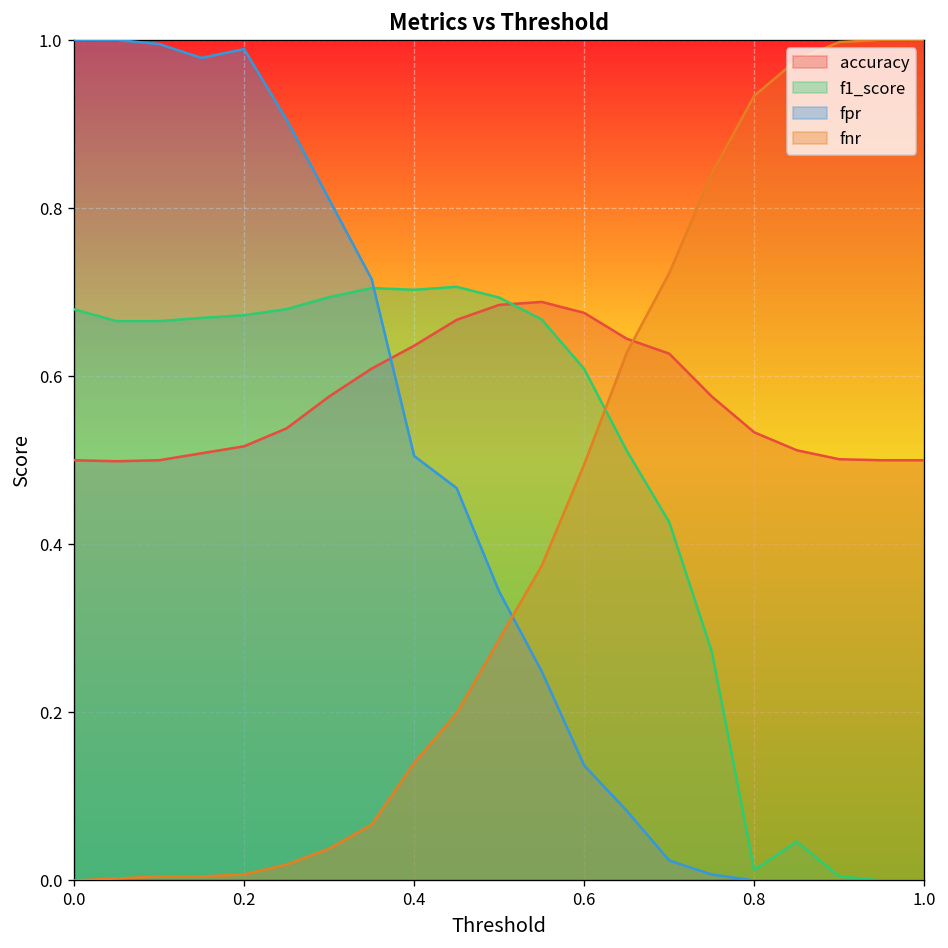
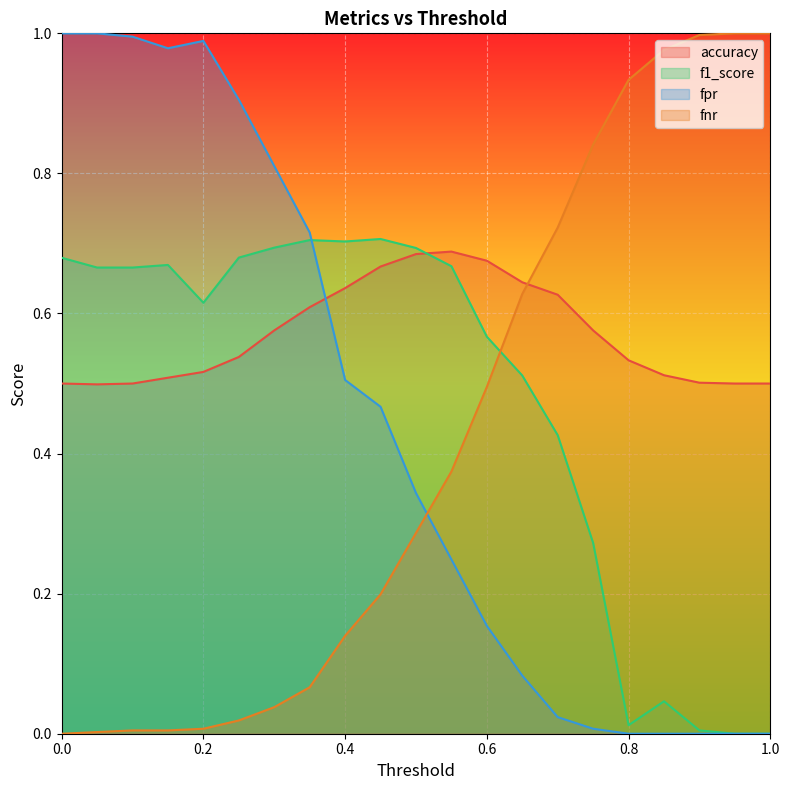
f1_score, 0.2: 0.67 -> 0.62
f1_score, 0.6: 0.61 -> 0.57
fpr, 0.6: 0.14 -> 0.15
